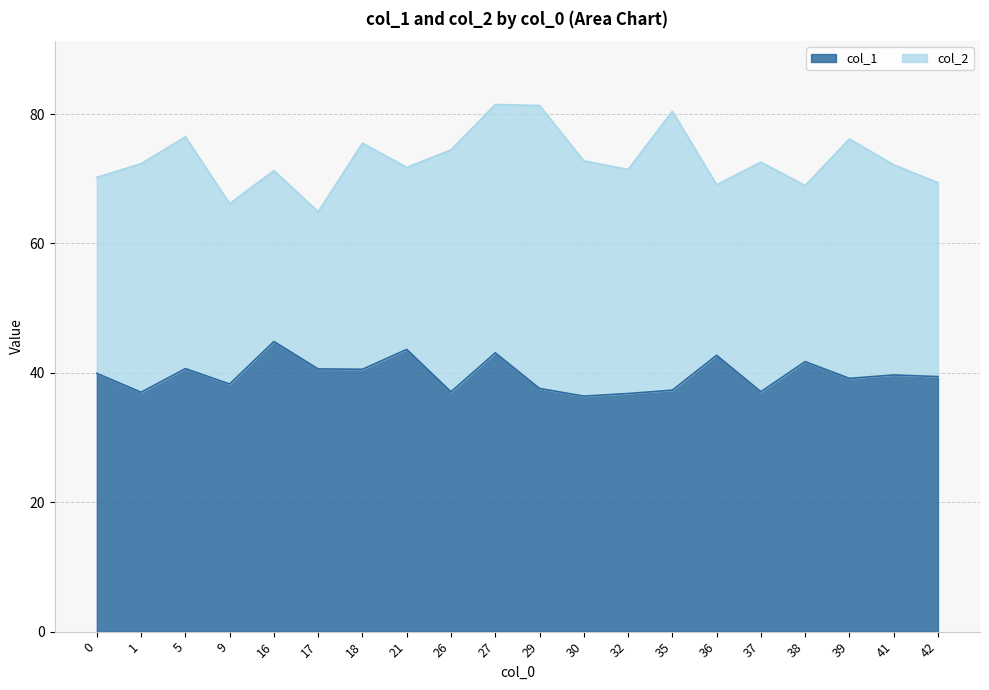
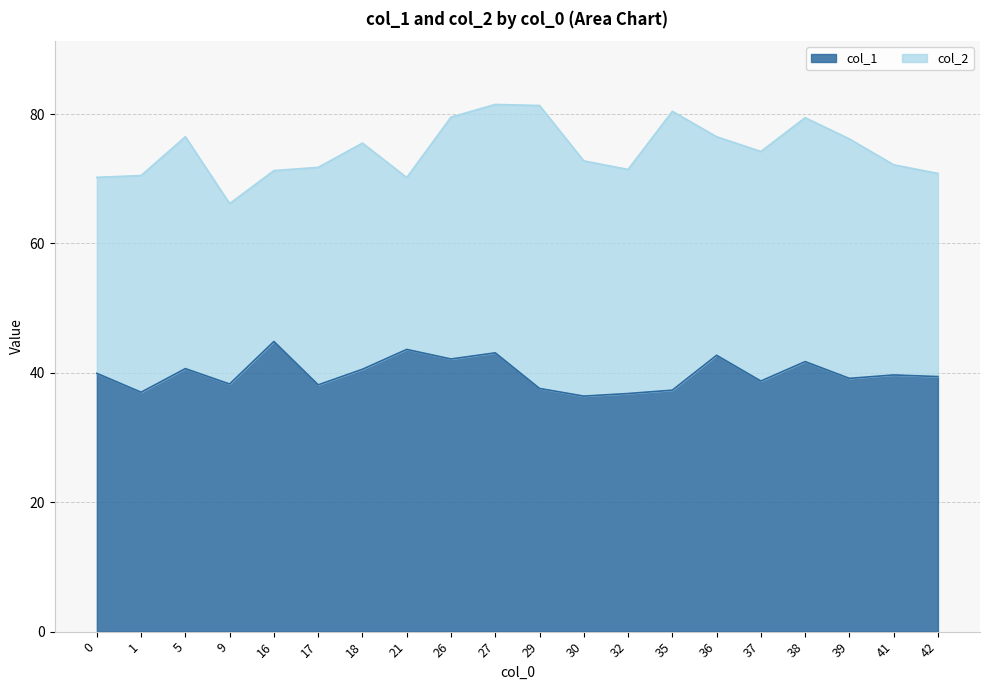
col_2, 1: 35 -> 33
col_1, 17: 41 -> 38
col_2, 17: 24 -> 34
col_2, 21: 28 -> 27
col_1, 26: 37 -> 42
col_2, 36: 26 -> 34
col_1, 37: 37 -> 39
col_2, 38: 27 -> 38
col_2, 42: 30 -> 31
